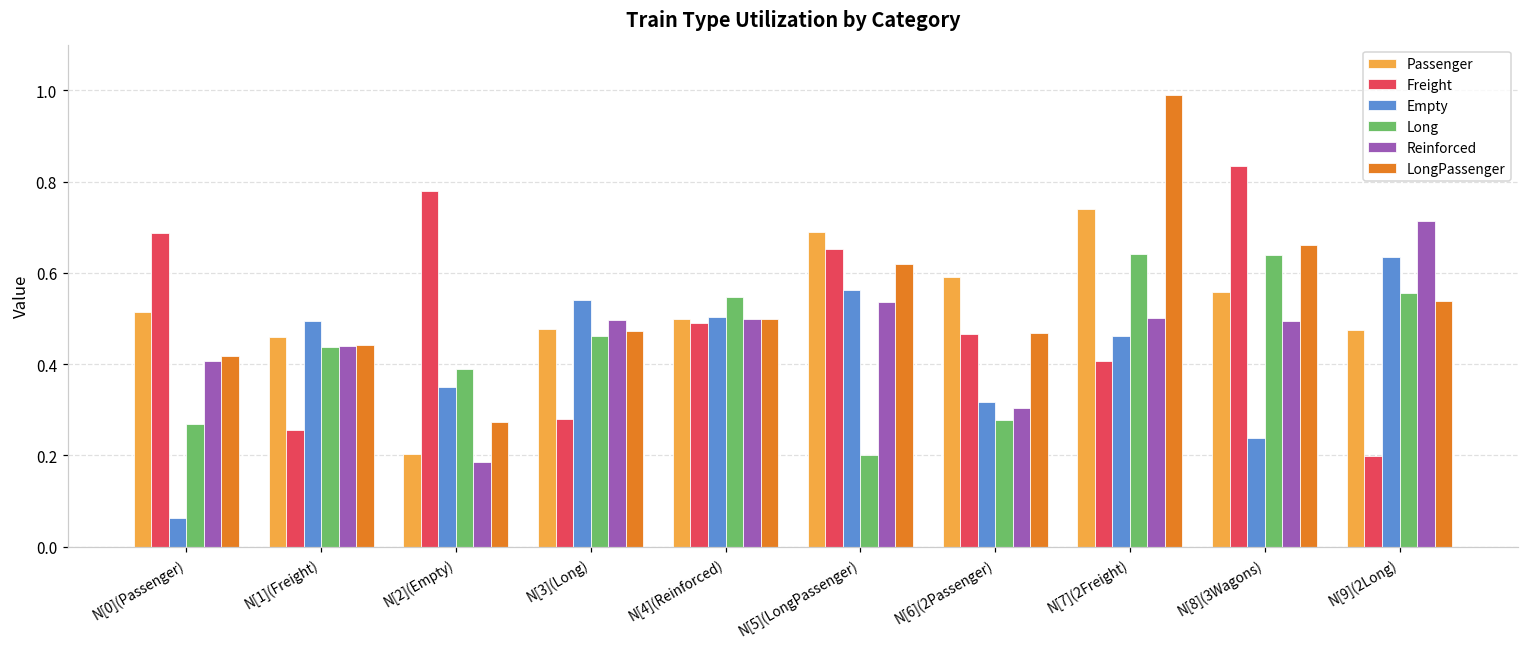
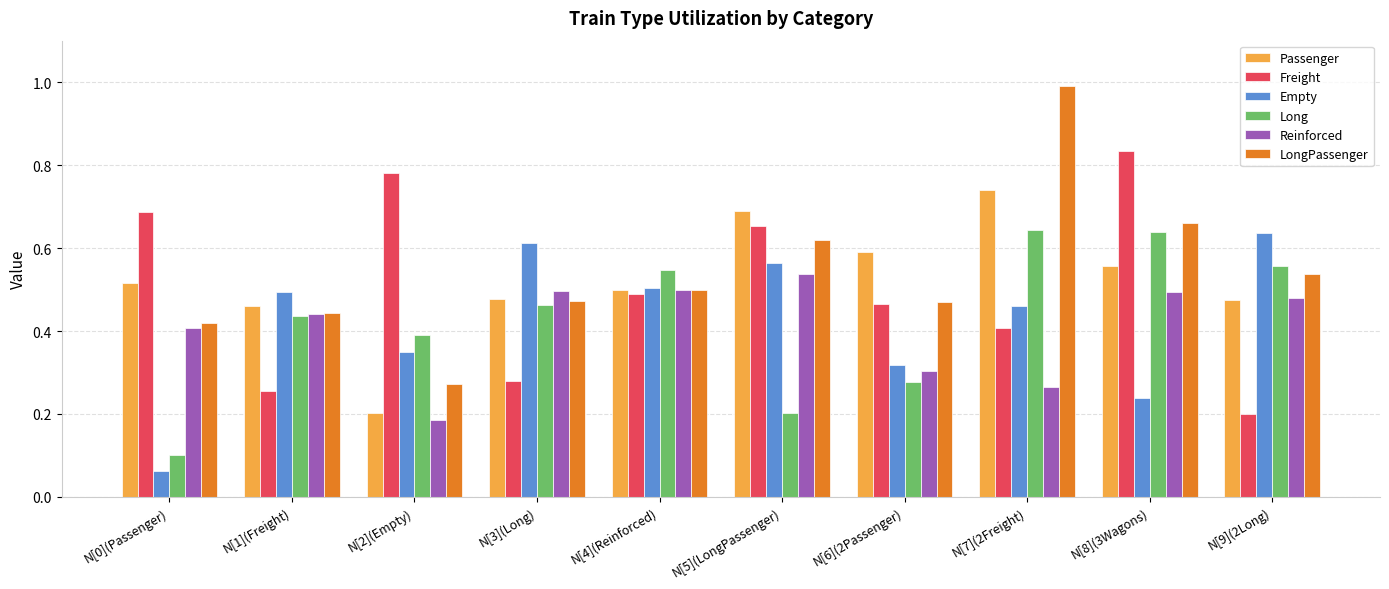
Long, N[0](Passenger): 0.27 -> 0.10
Empty, N[3](Long): 0.54 -> 0.61
Reinforced, N[7](2Freight): 0.50 -> 0.26
Reinforced, N[9](2Long): 0.71 -> 0.48
